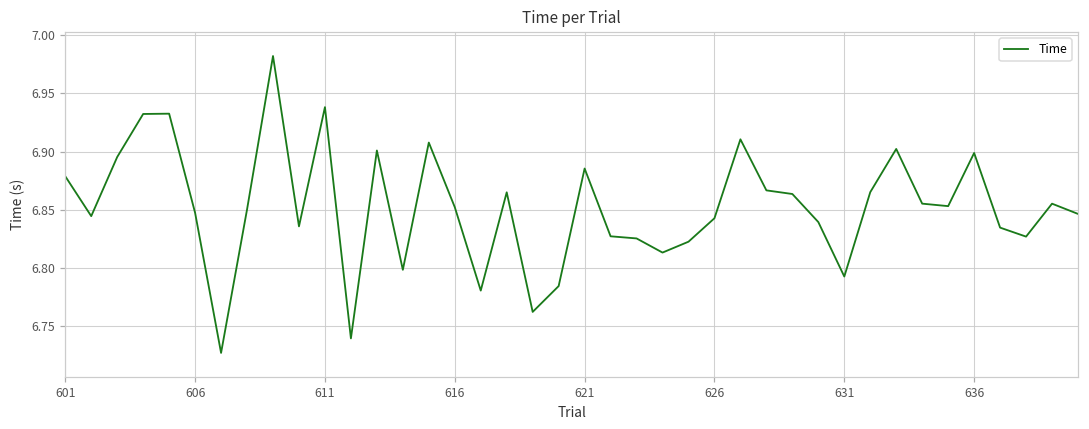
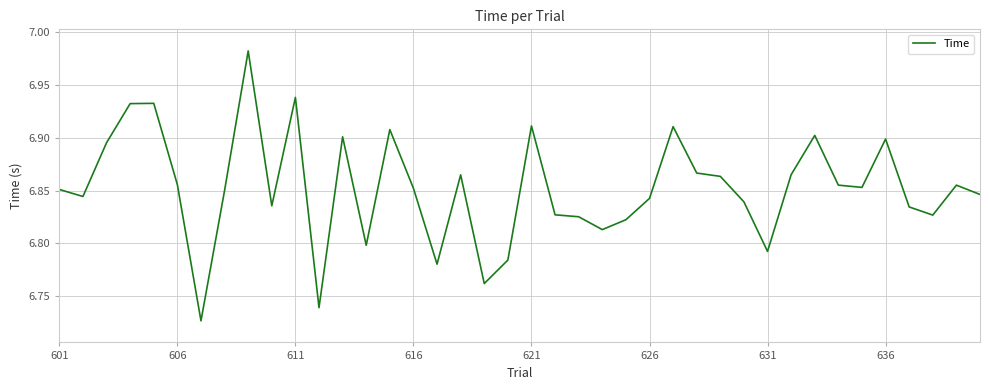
601: 6.879 -> 6.851
606: 6.847 -> 6.856
621: 6.885 -> 6.911
